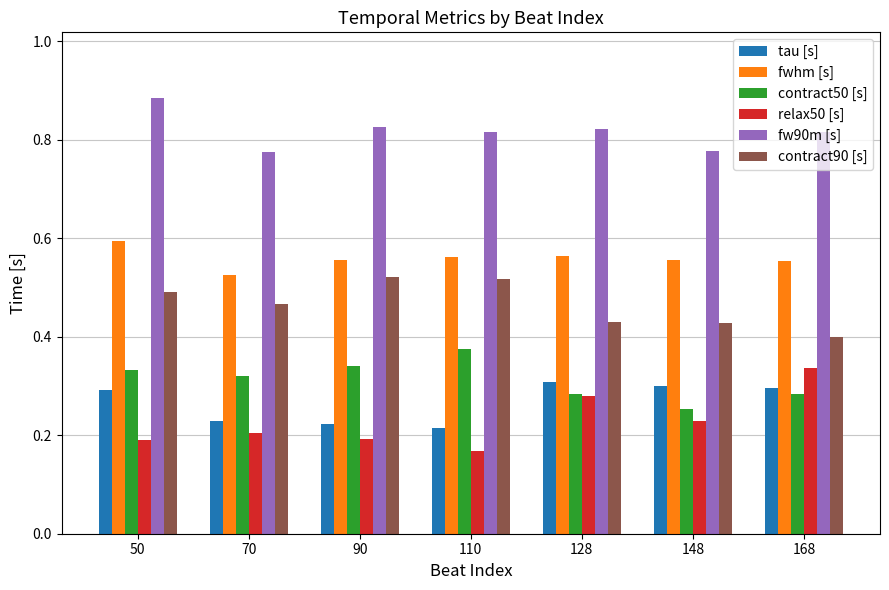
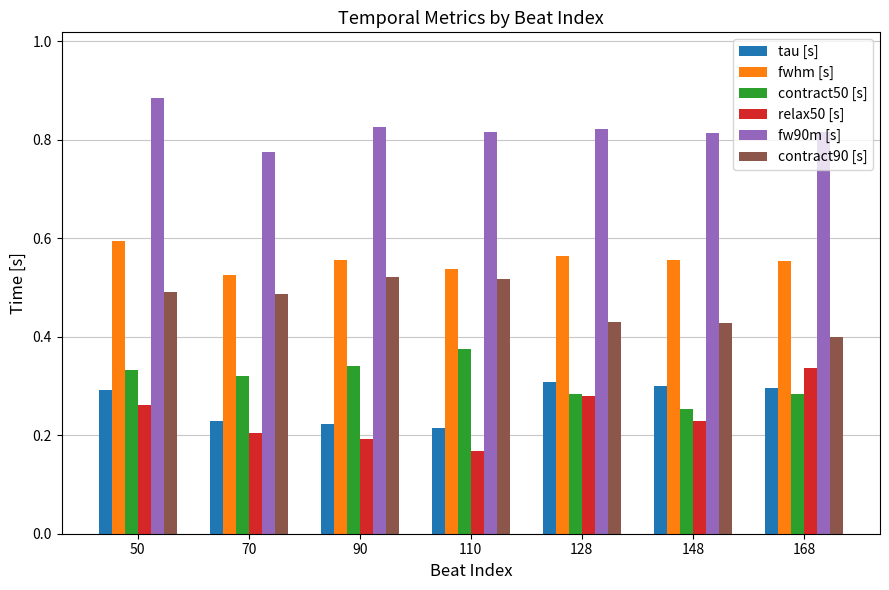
relax50 [s], 50: 0.19 -> 0.26
contract90 [s], 70: 0.47 -> 0.49
fwhm [s], 110: 0.56 -> 0.54
fw90m [s], 148: 0.78 -> 0.81
